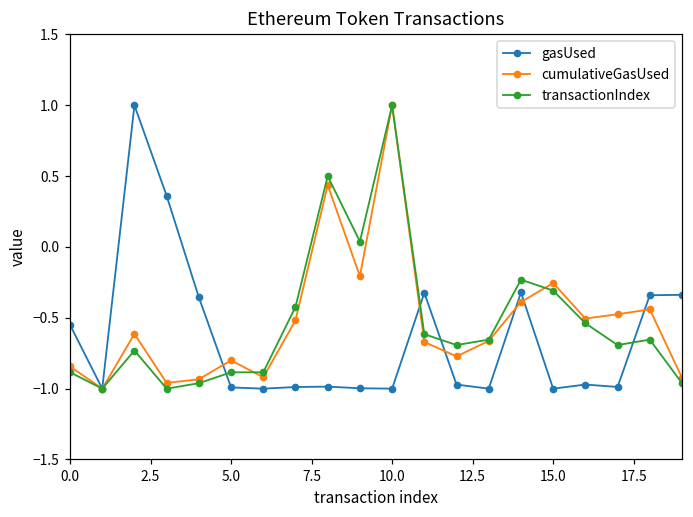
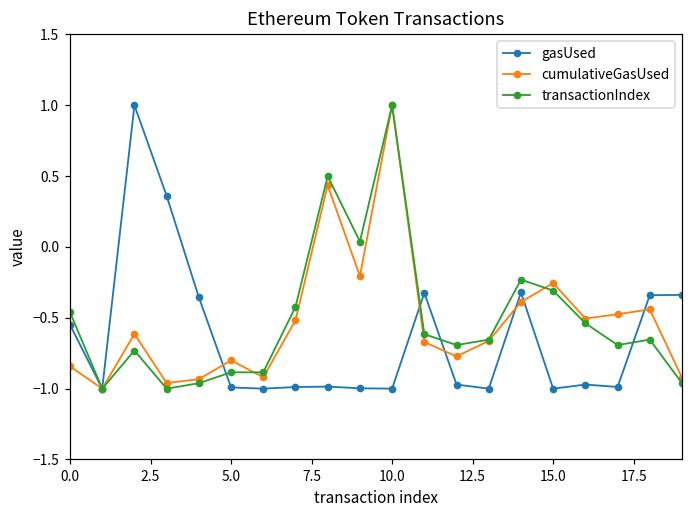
transactionIndex, 0.0: -0.88 -> -0.46
